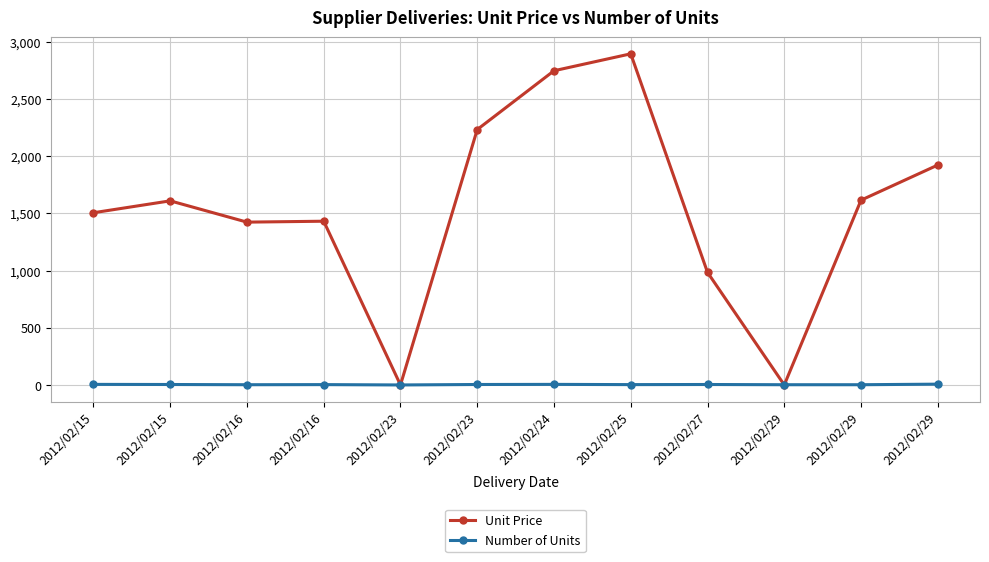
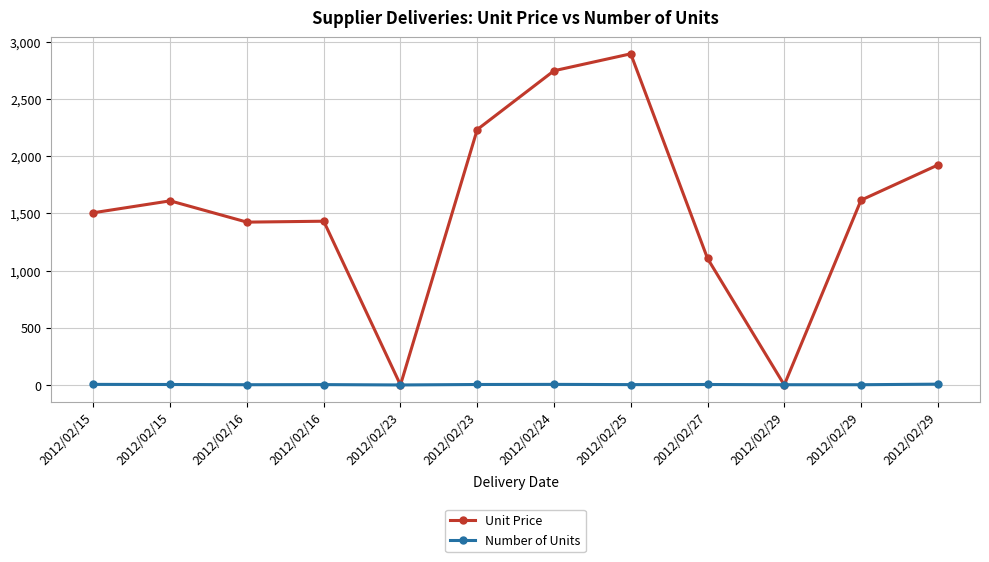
Unit Price, 2012/02/27: 980 -> 1,110
